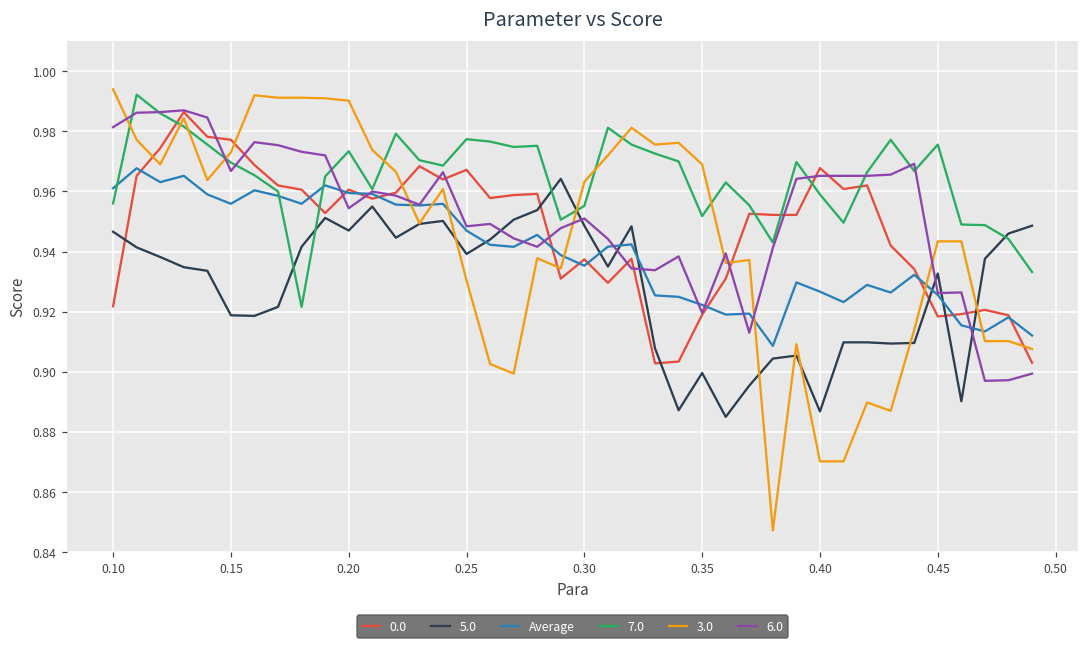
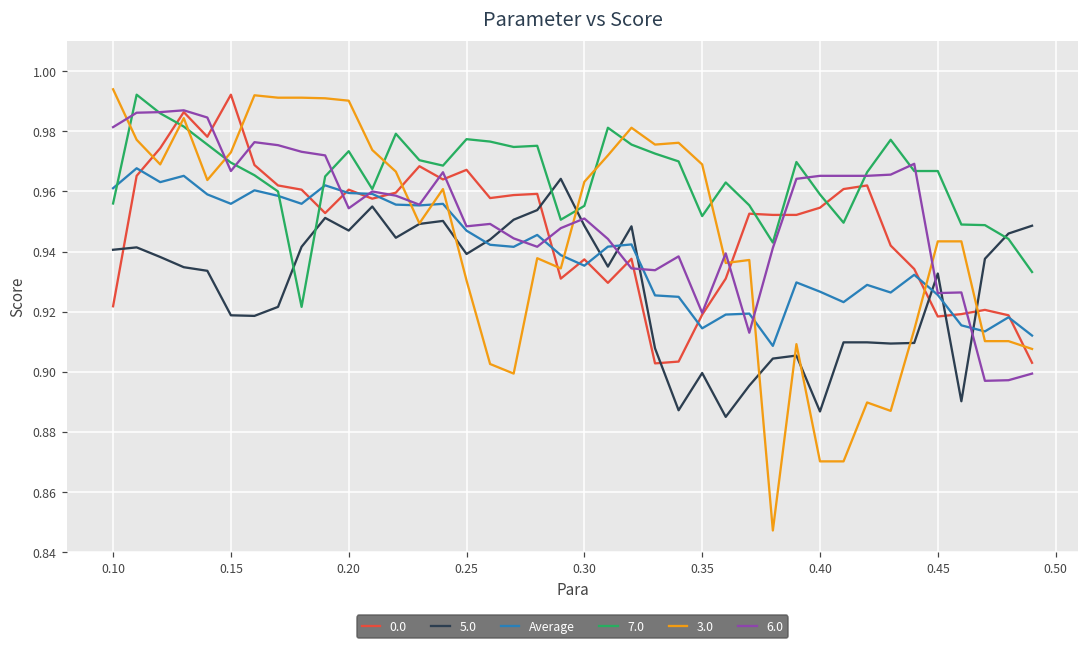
5.0, 0.10: 0.947 -> 0.941
0.0, 0.15: 0.977 -> 0.992
Average, 0.35: 0.922 -> 0.914
0.0, 0.40: 0.968 -> 0.955
7.0, 0.45: 0.976 -> 0.967
